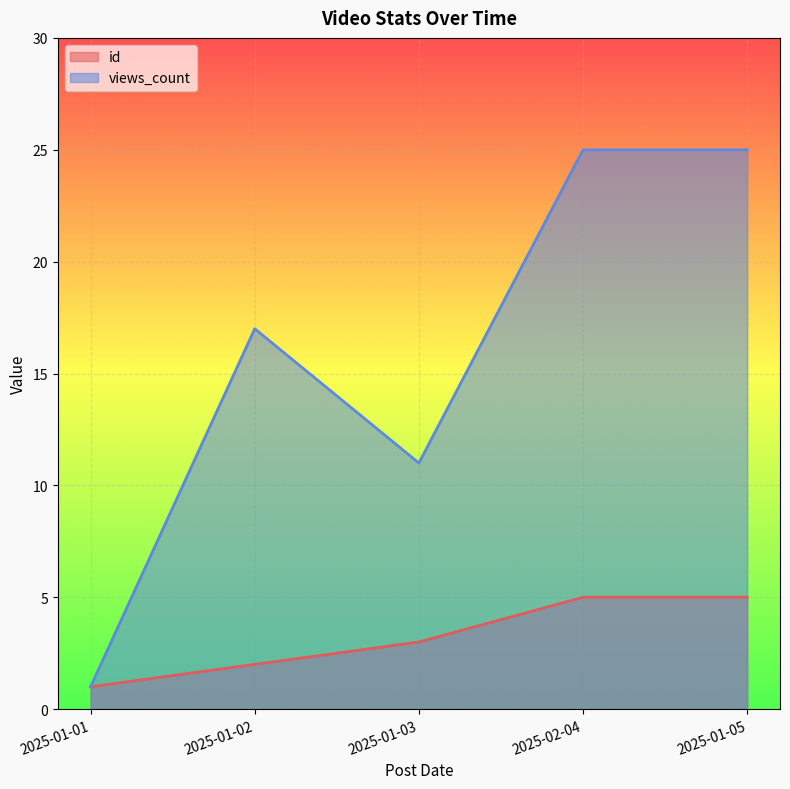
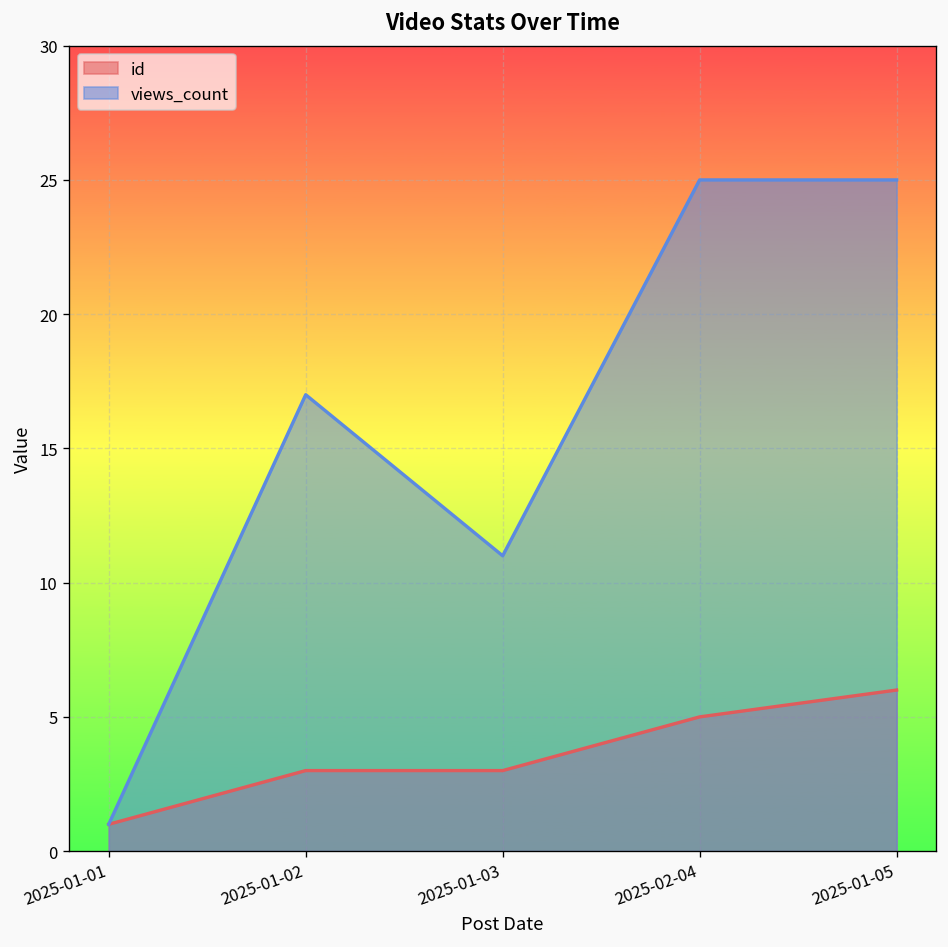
id, 2025-01-02: 2 -> 3
id, 2025-01-05: 5 -> 6
